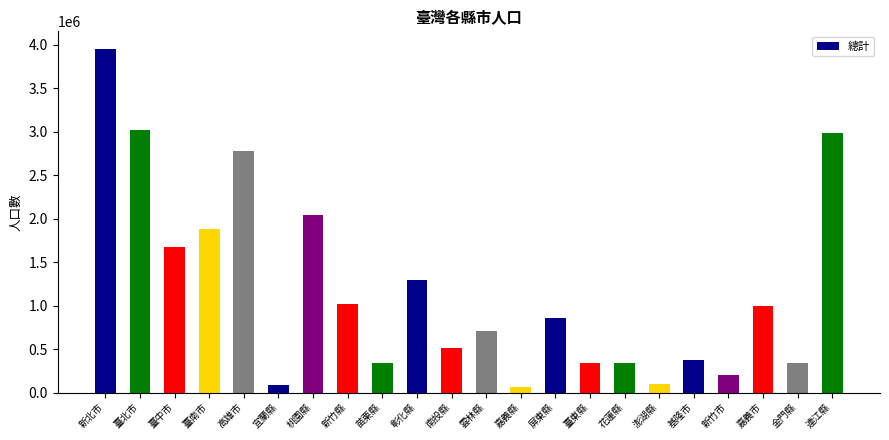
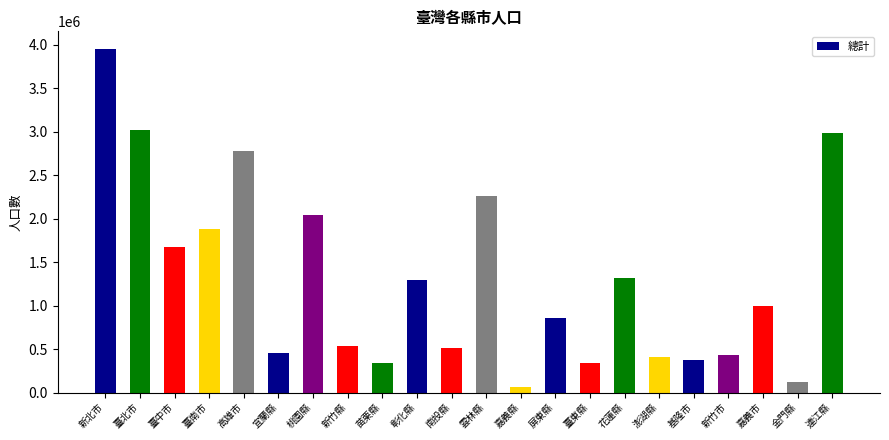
宜蘭縣: 100000 -> 500000
新竹縣: 1000000 -> 500000
雲林縣: 700000 -> 2300000
花蓮縣: 300000 -> 1300000
澎湖縣: 100000 -> 400000
新竹市: 200000 -> 400000
金門縣: 300000 -> 100000
